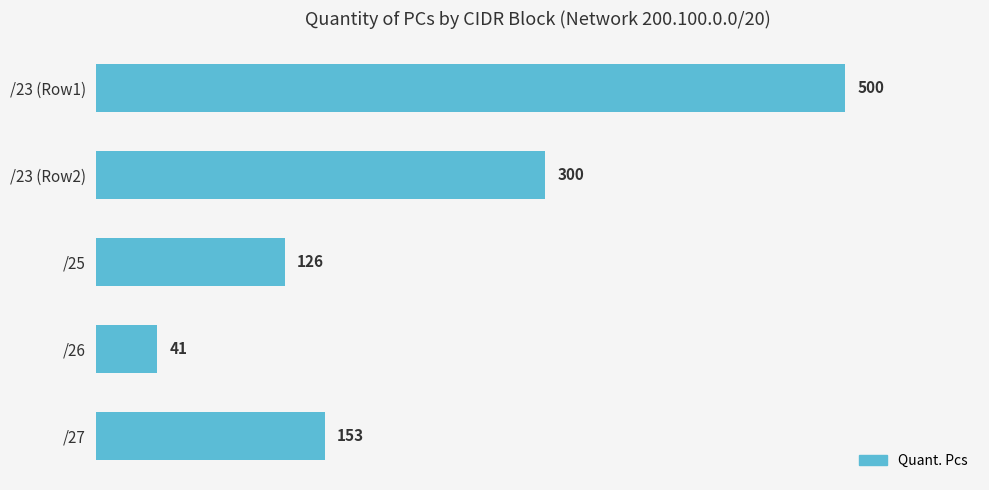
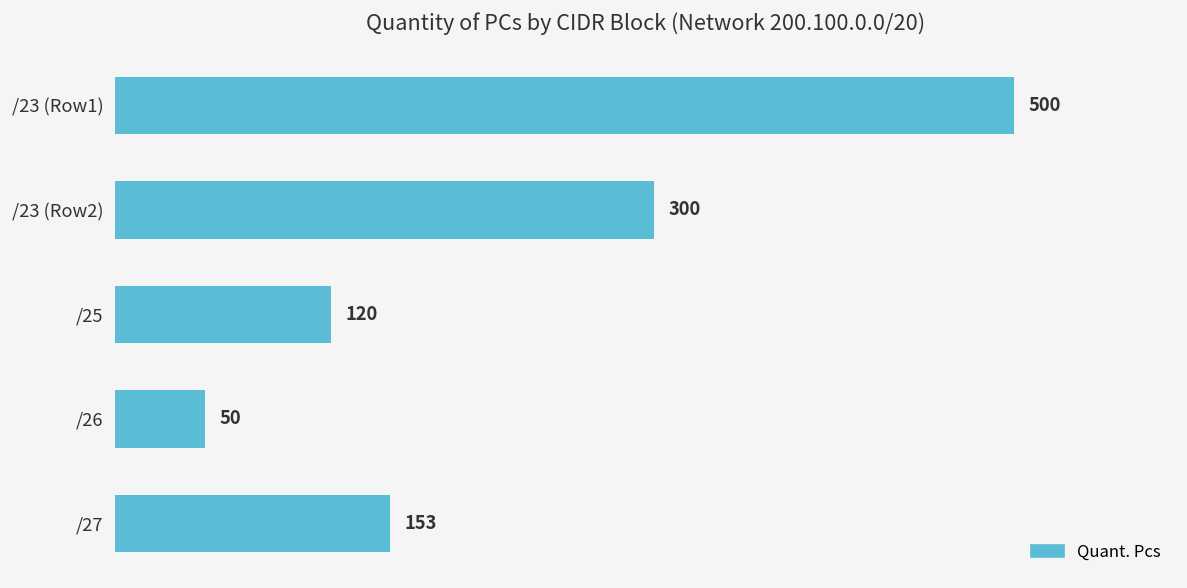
/25: 126 -> 120
/26: 41 -> 50
